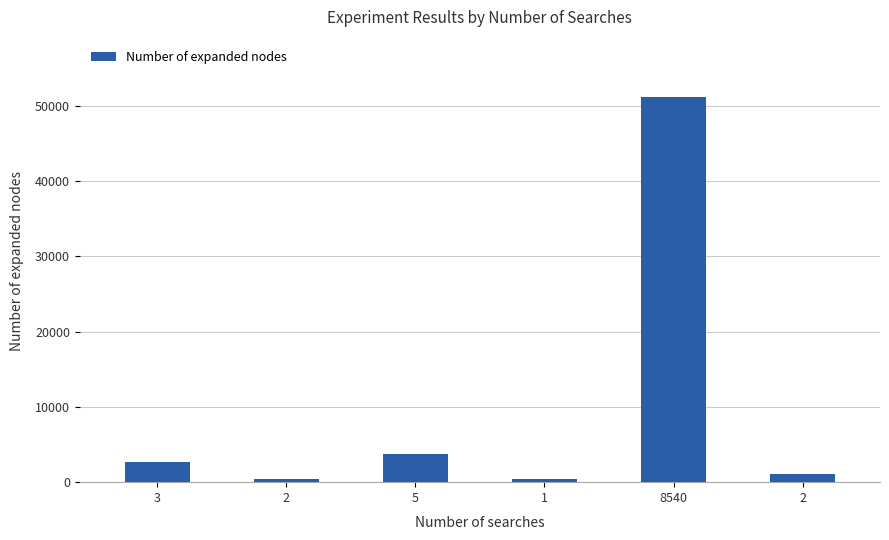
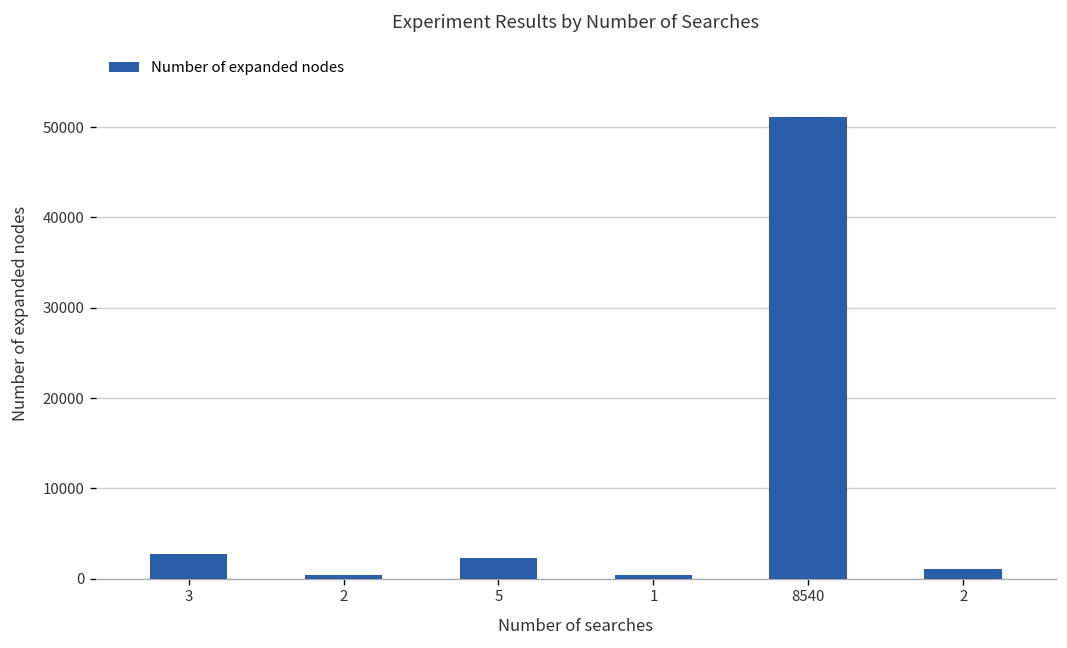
5: 4000 -> 2000
